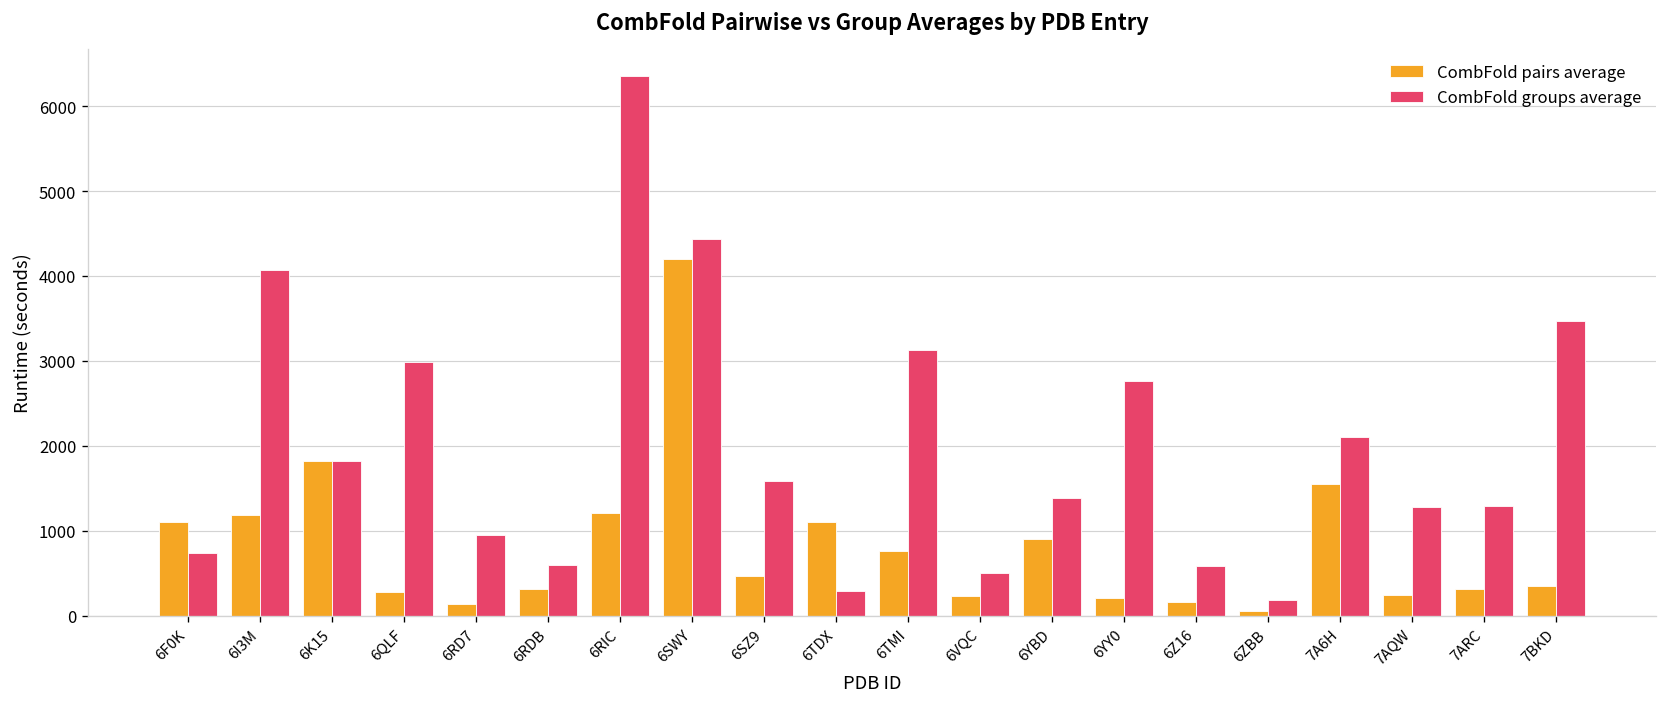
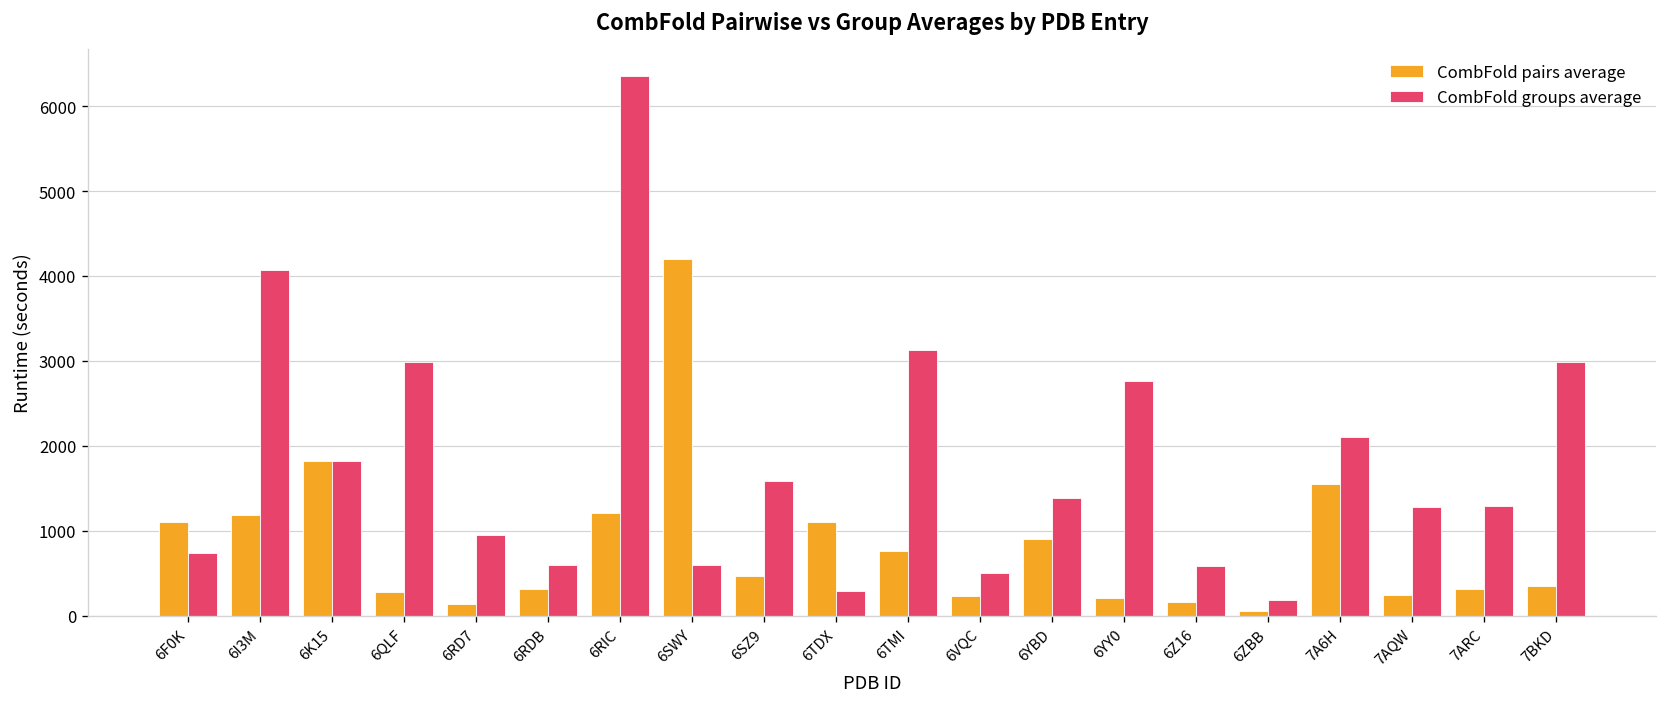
CombFold groups average, 6SWY: 4400 -> 600
CombFold groups average, 7BKD: 3500 -> 3000
